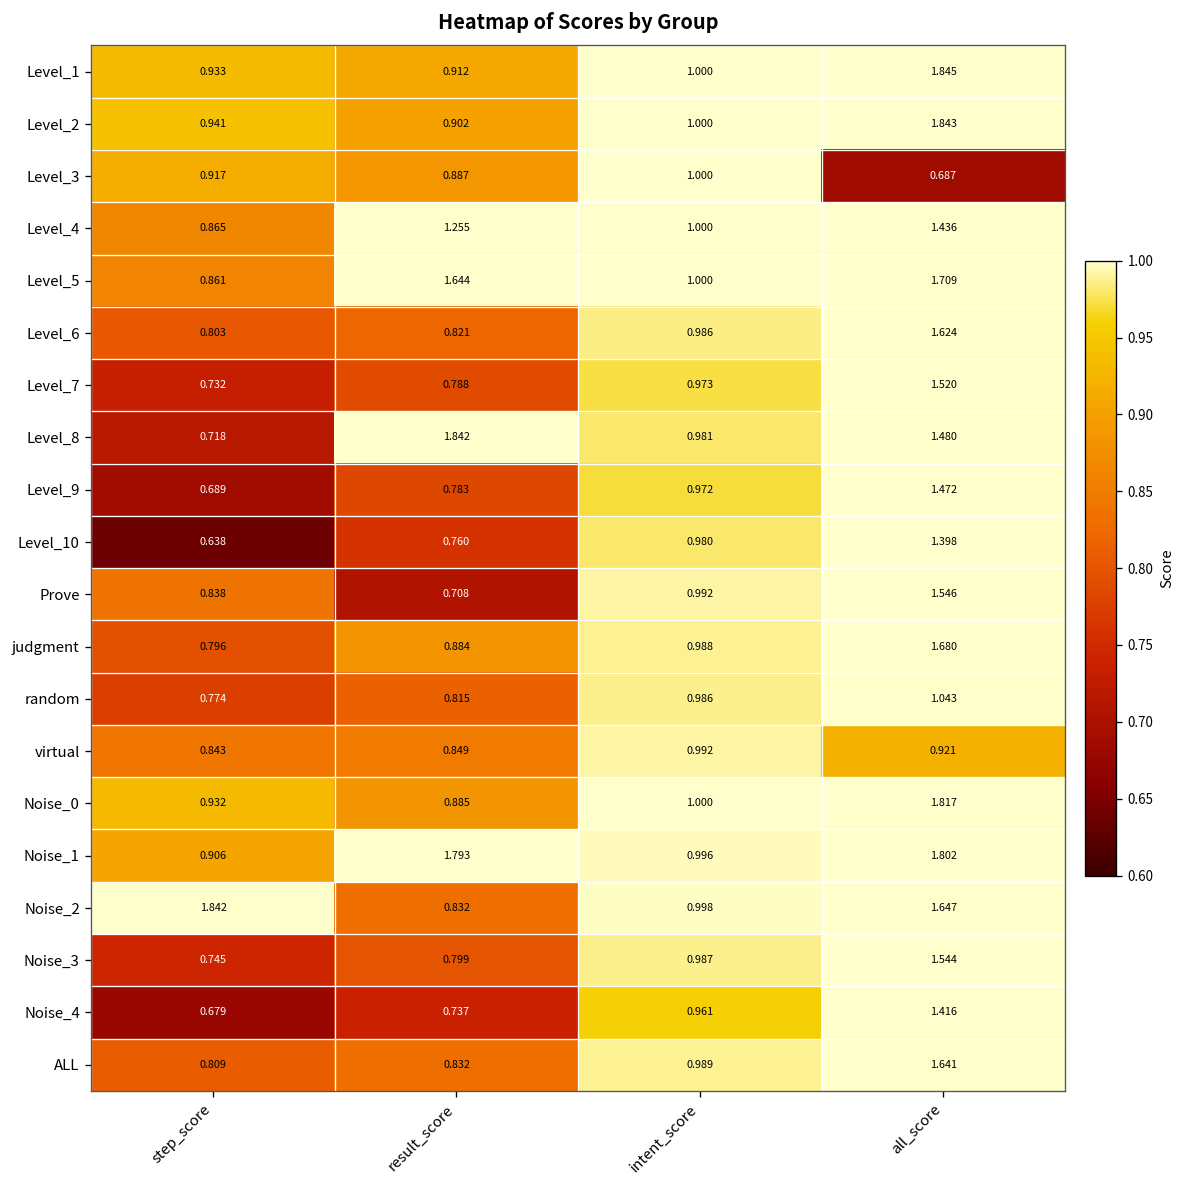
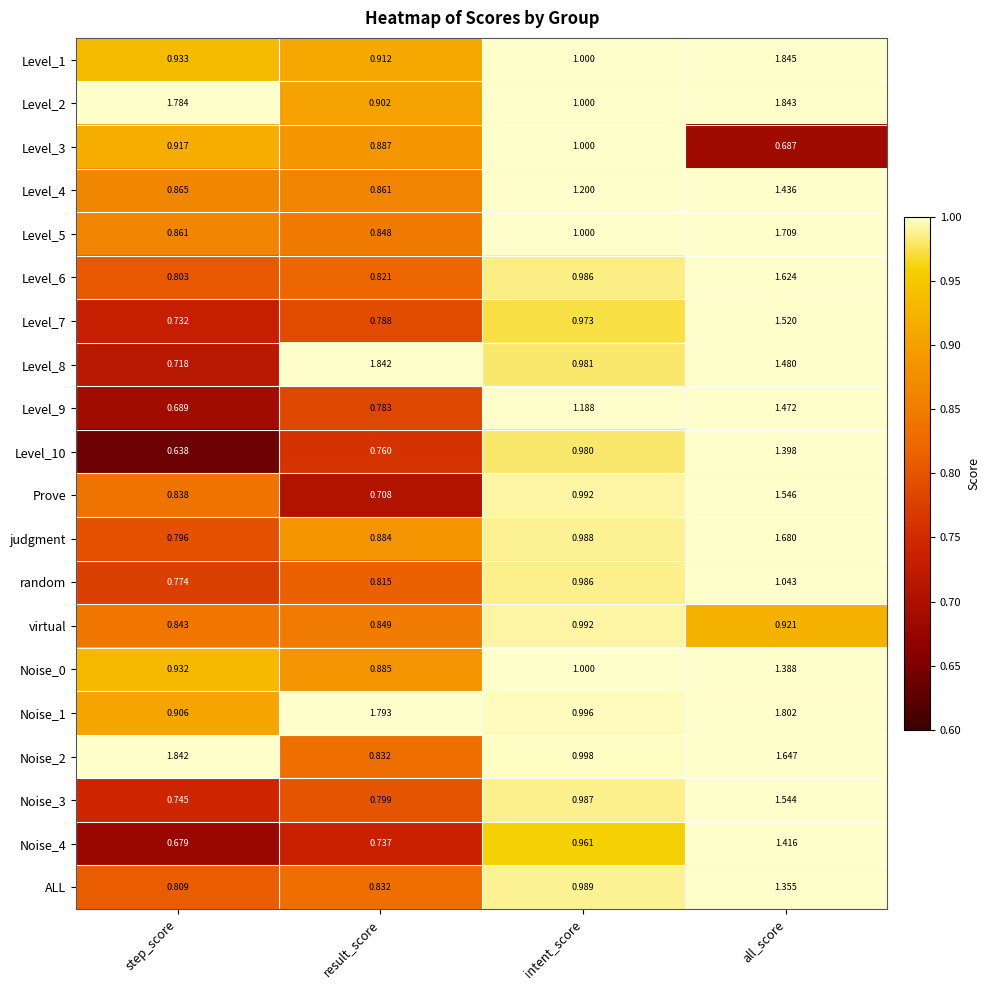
Level_2, step_score: 0.941 -> 1.784
Level_4, result_score: 1.255 -> 0.861
Level_4, intent_score: 1.000 -> 1.200
Level_5, result_score: 1.644 -> 0.848
Level_9, intent_score: 0.972 -> 1.188
Noise_0, all_score: 1.817 -> 1.388
ALL, all_score: 1.641 -> 1.355
